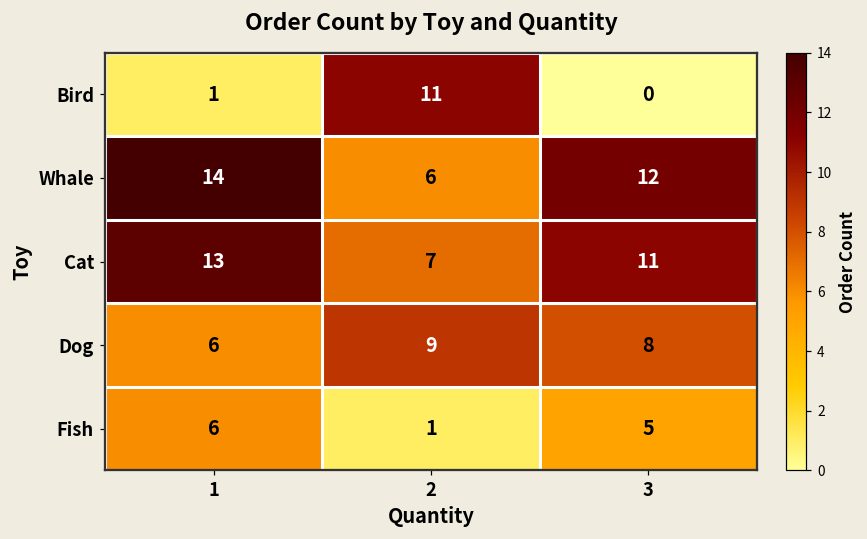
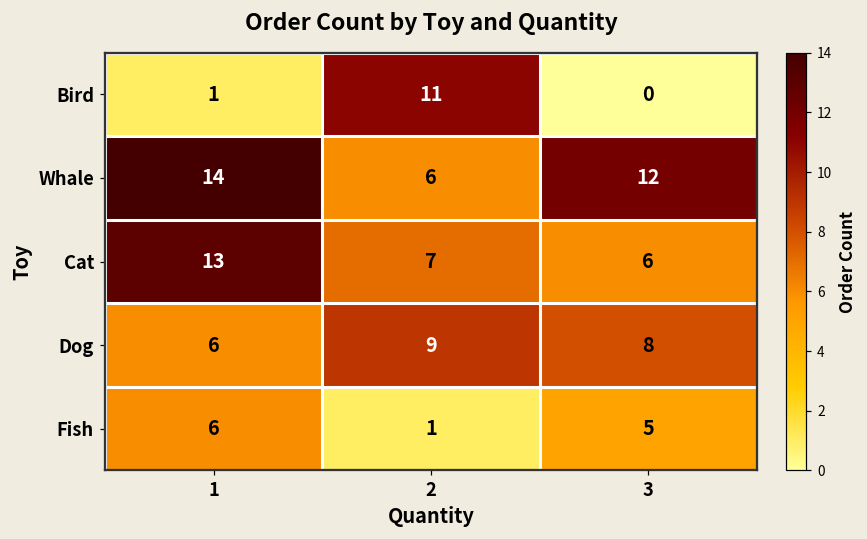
Cat, 3: 11 -> 6
